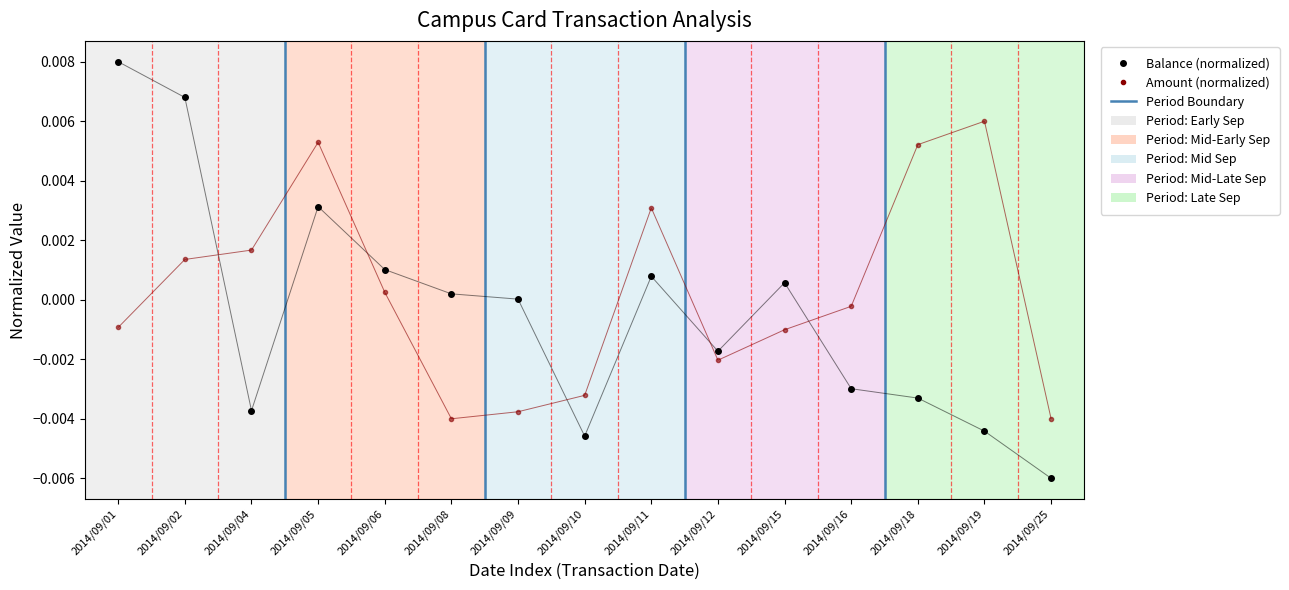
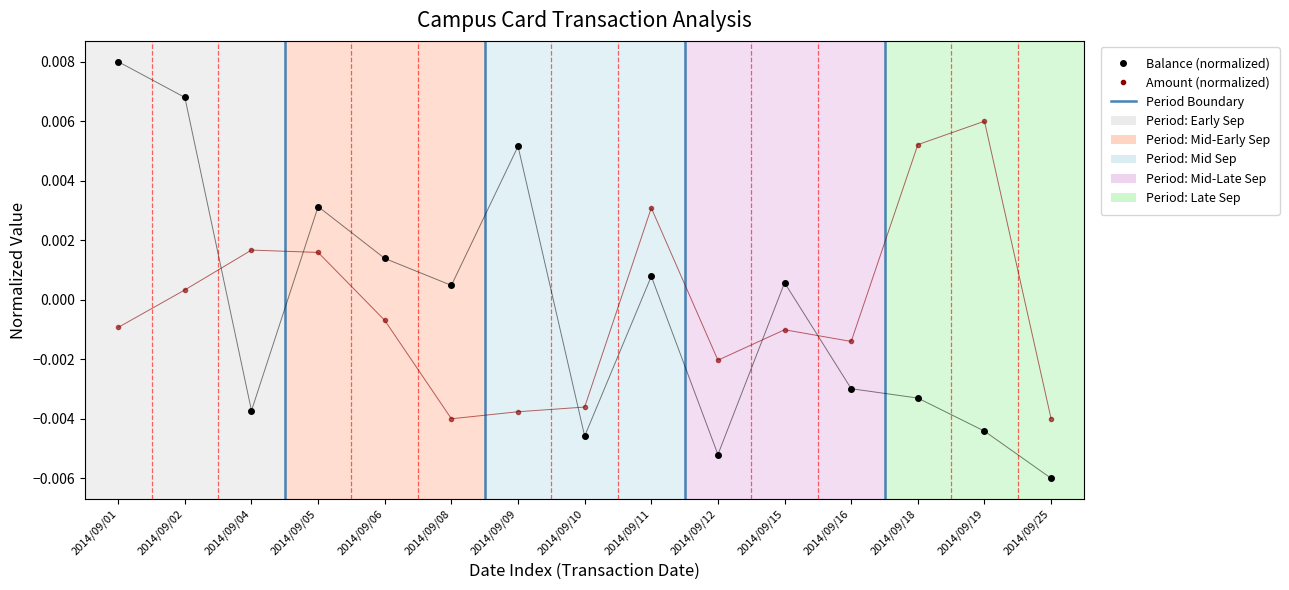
Amount (normalized), 2014/09/02: 0.0014 -> 0.0003
Amount (normalized), 2014/09/05: 0.0053 -> 0.0016
Balance (normalized), 2014/09/06: 0.0010 -> 0.0014
Amount (normalized), 2014/09/06: 0.0003 -> -0.0007
Balance (normalized), 2014/09/08: 0.0002 -> 0.0005
Balance (normalized), 2014/09/09: 0.0000 -> 0.0052
Amount (normalized), 2014/09/10: -0.0032 -> -0.0036
Balance (normalized), 2014/09/12: -0.0017 -> -0.0052
Amount (normalized), 2014/09/16: -0.0002 -> -0.0014
